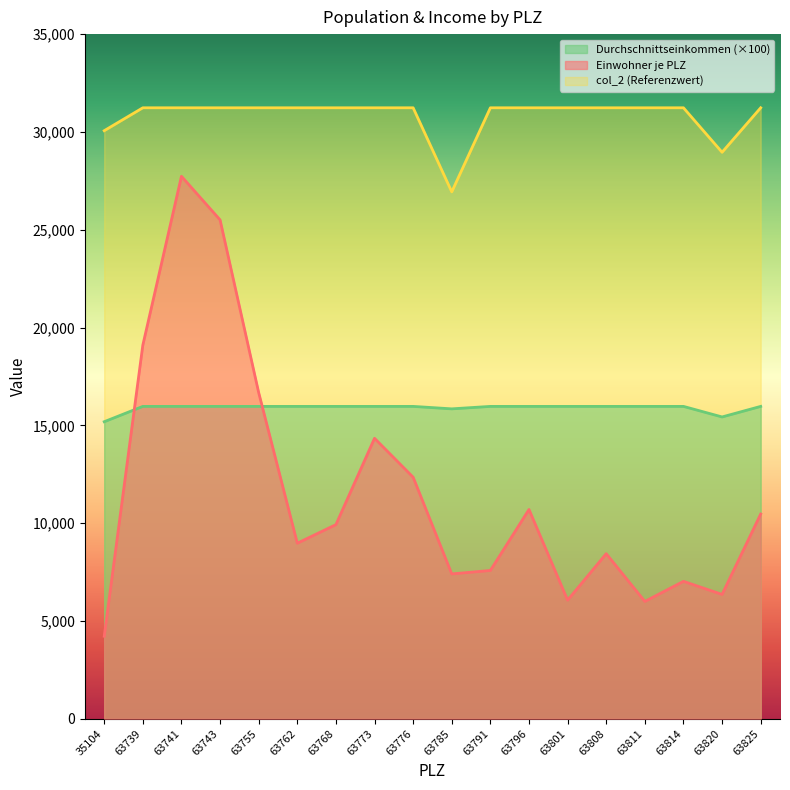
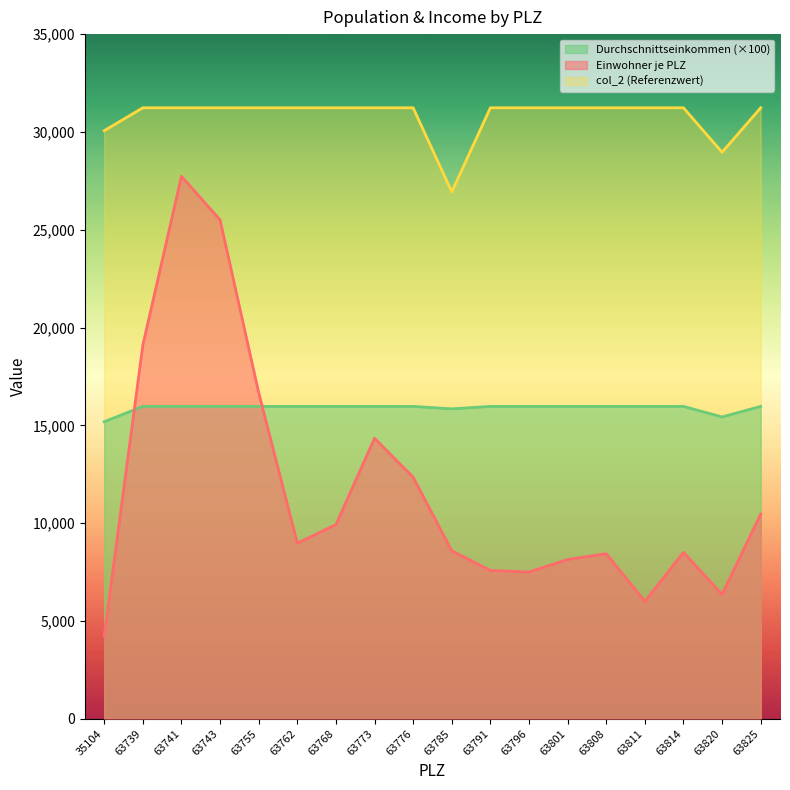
Einwohner je PLZ, 63785: 7,400 -> 8,600
Einwohner je PLZ, 63796: 10,700 -> 7,500
Einwohner je PLZ, 63801: 6,100 -> 8,100
Einwohner je PLZ, 63814: 7,000 -> 8,500
